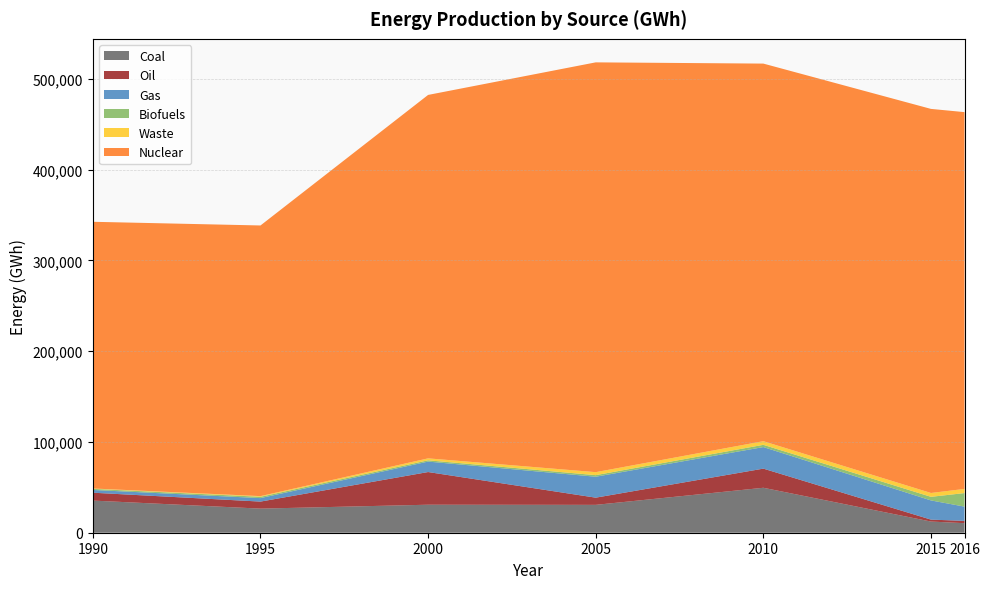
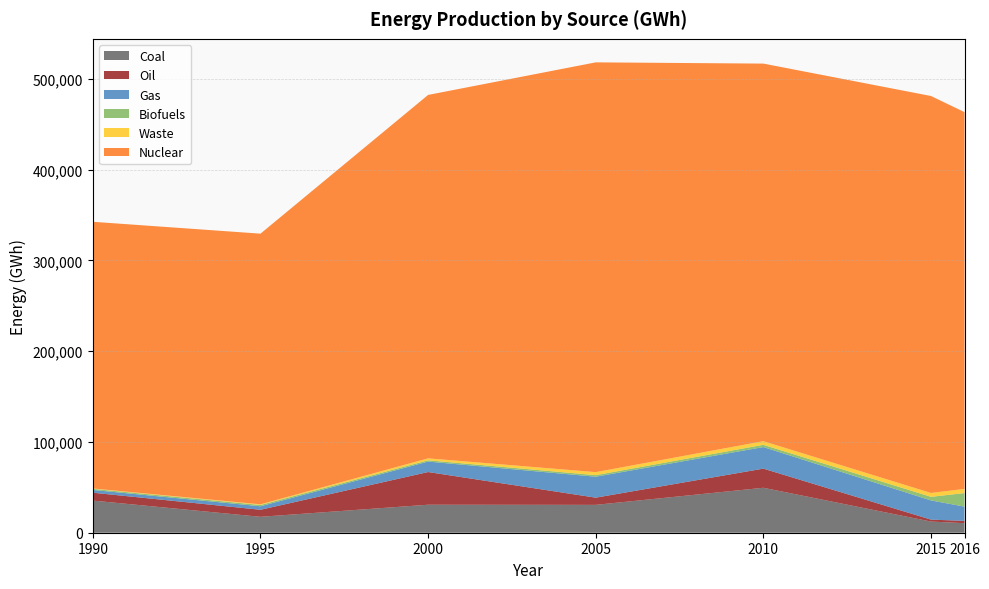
Coal, 1995: 30,000 -> 20,000
Nuclear, 2015: 420,000 -> 440,000
